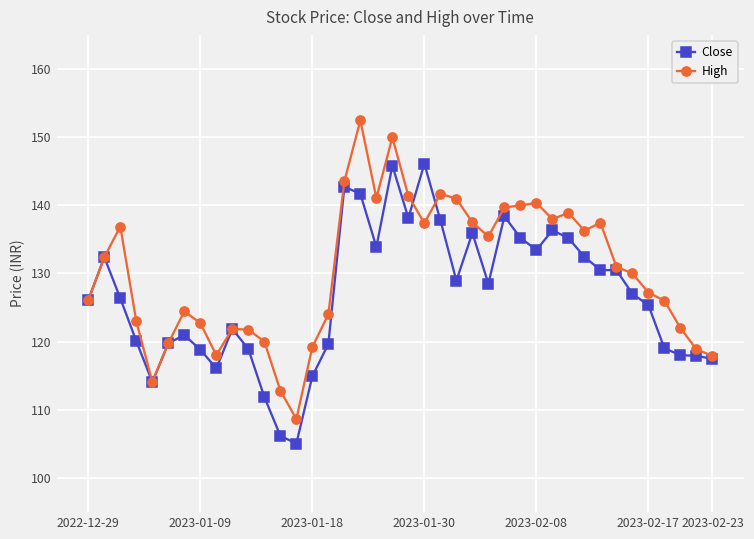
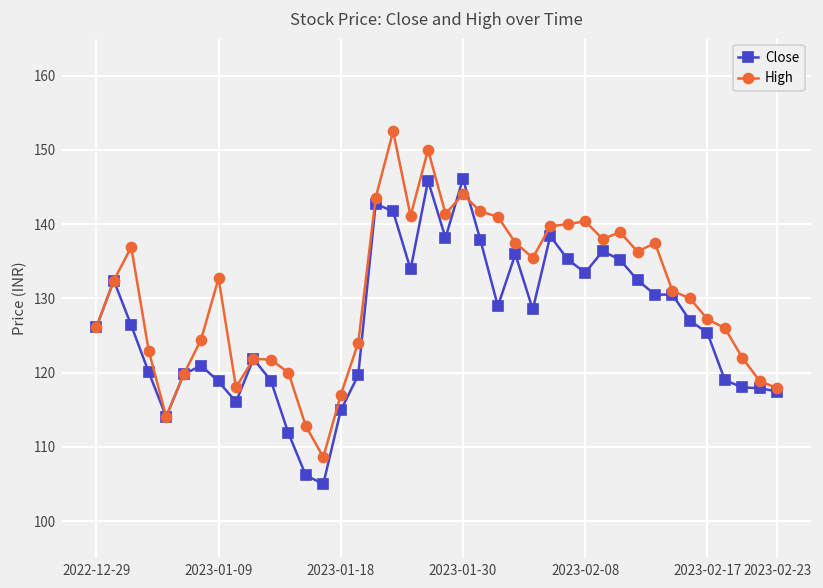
High, 2023-01-09: 123 -> 133
High, 2023-01-18: 119 -> 117
High, 2023-01-30: 137 -> 144
